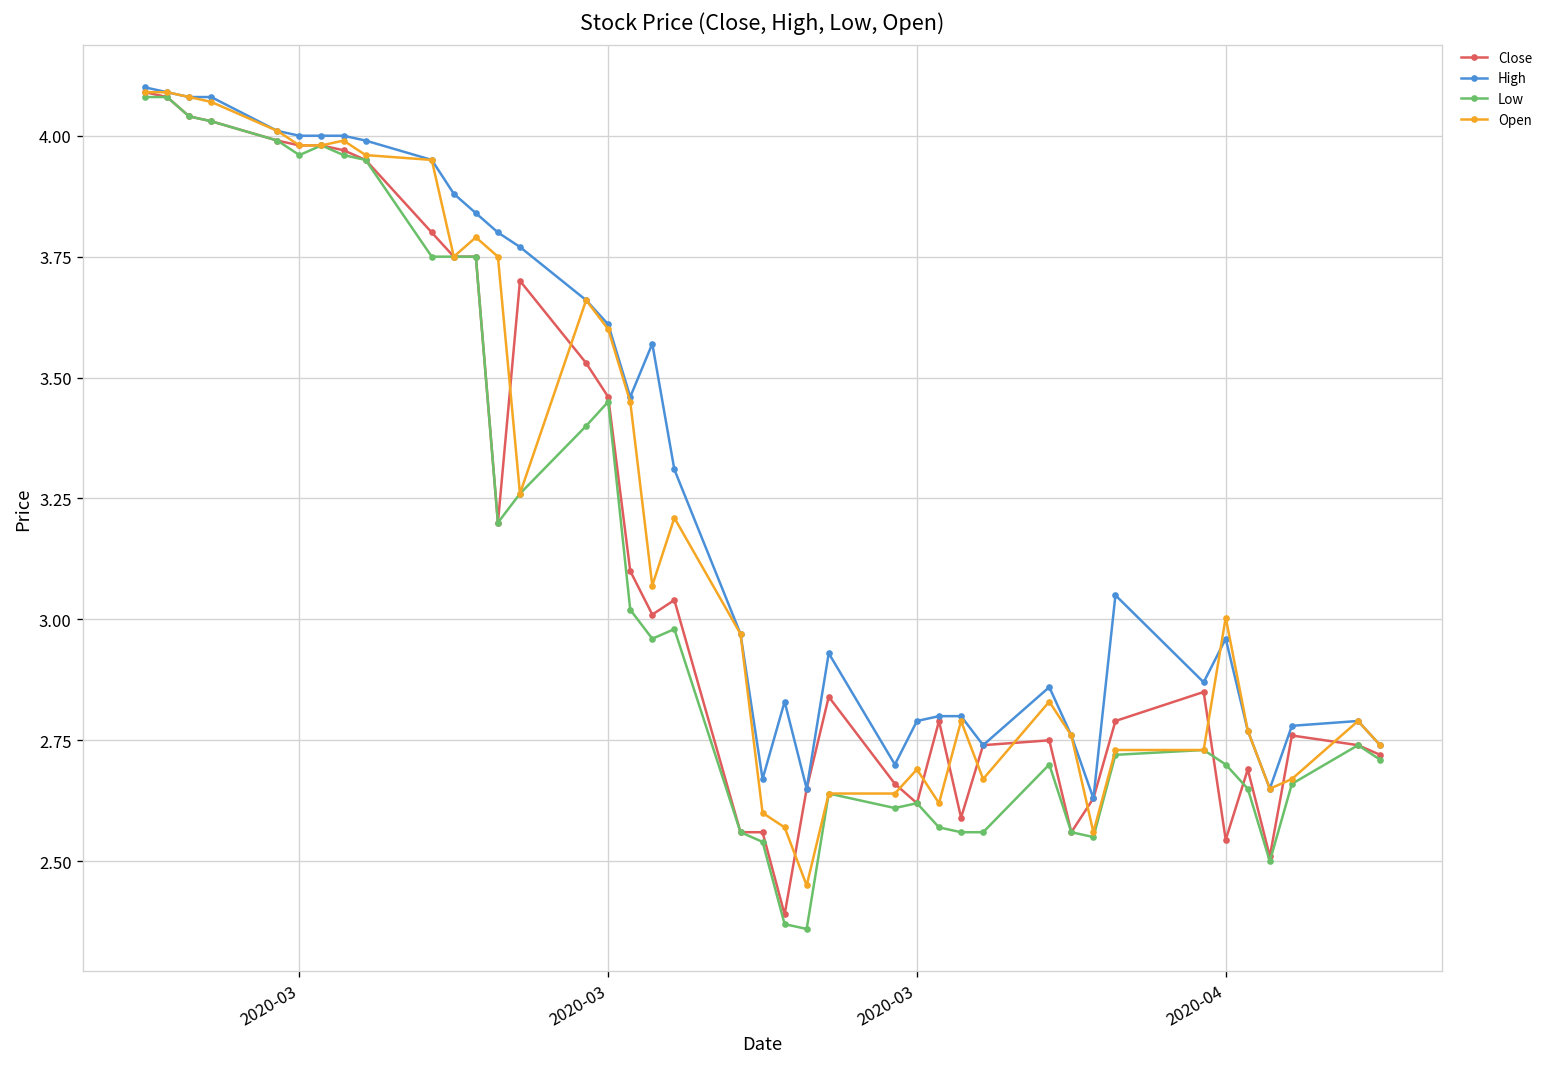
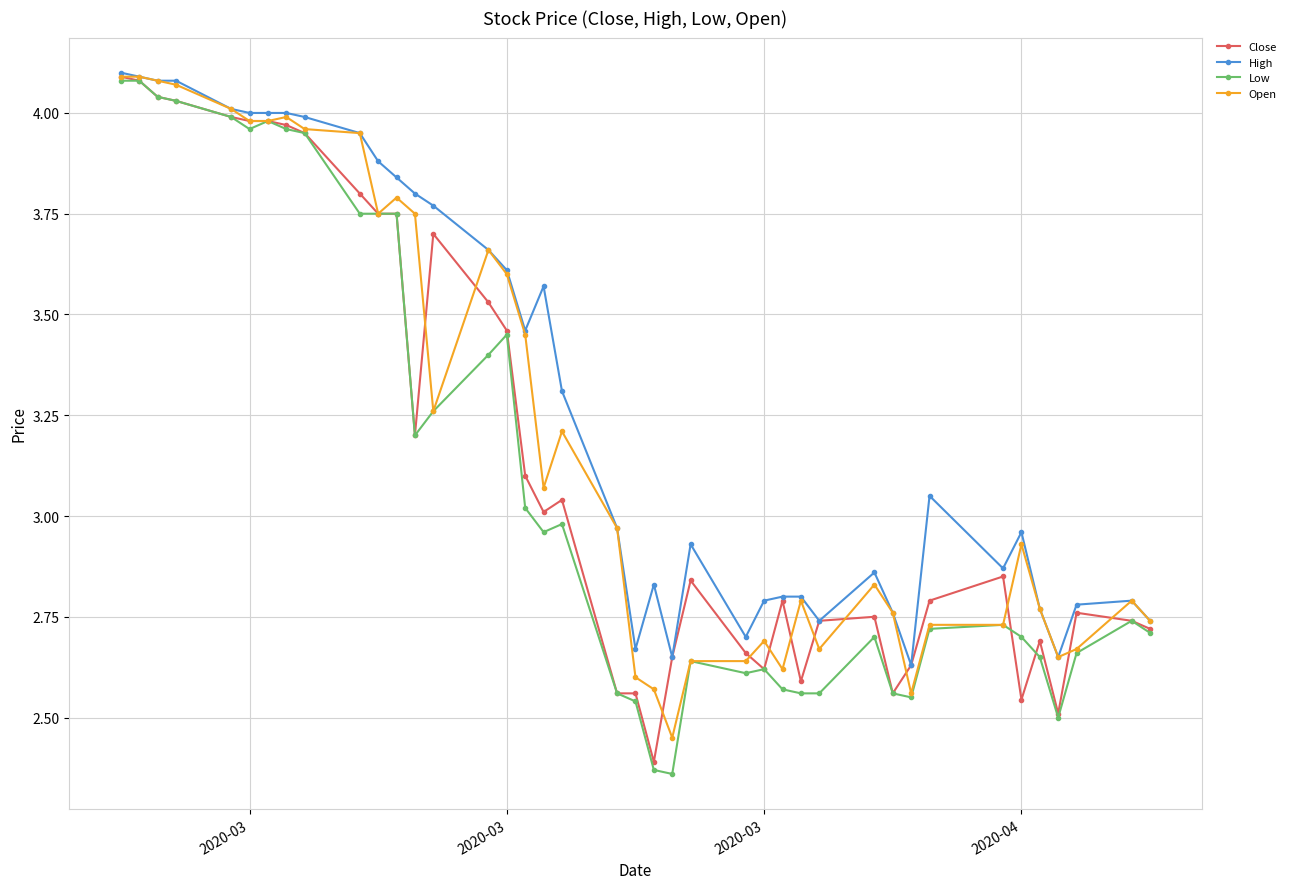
Open, 2020-04: 3.00 -> 2.93
